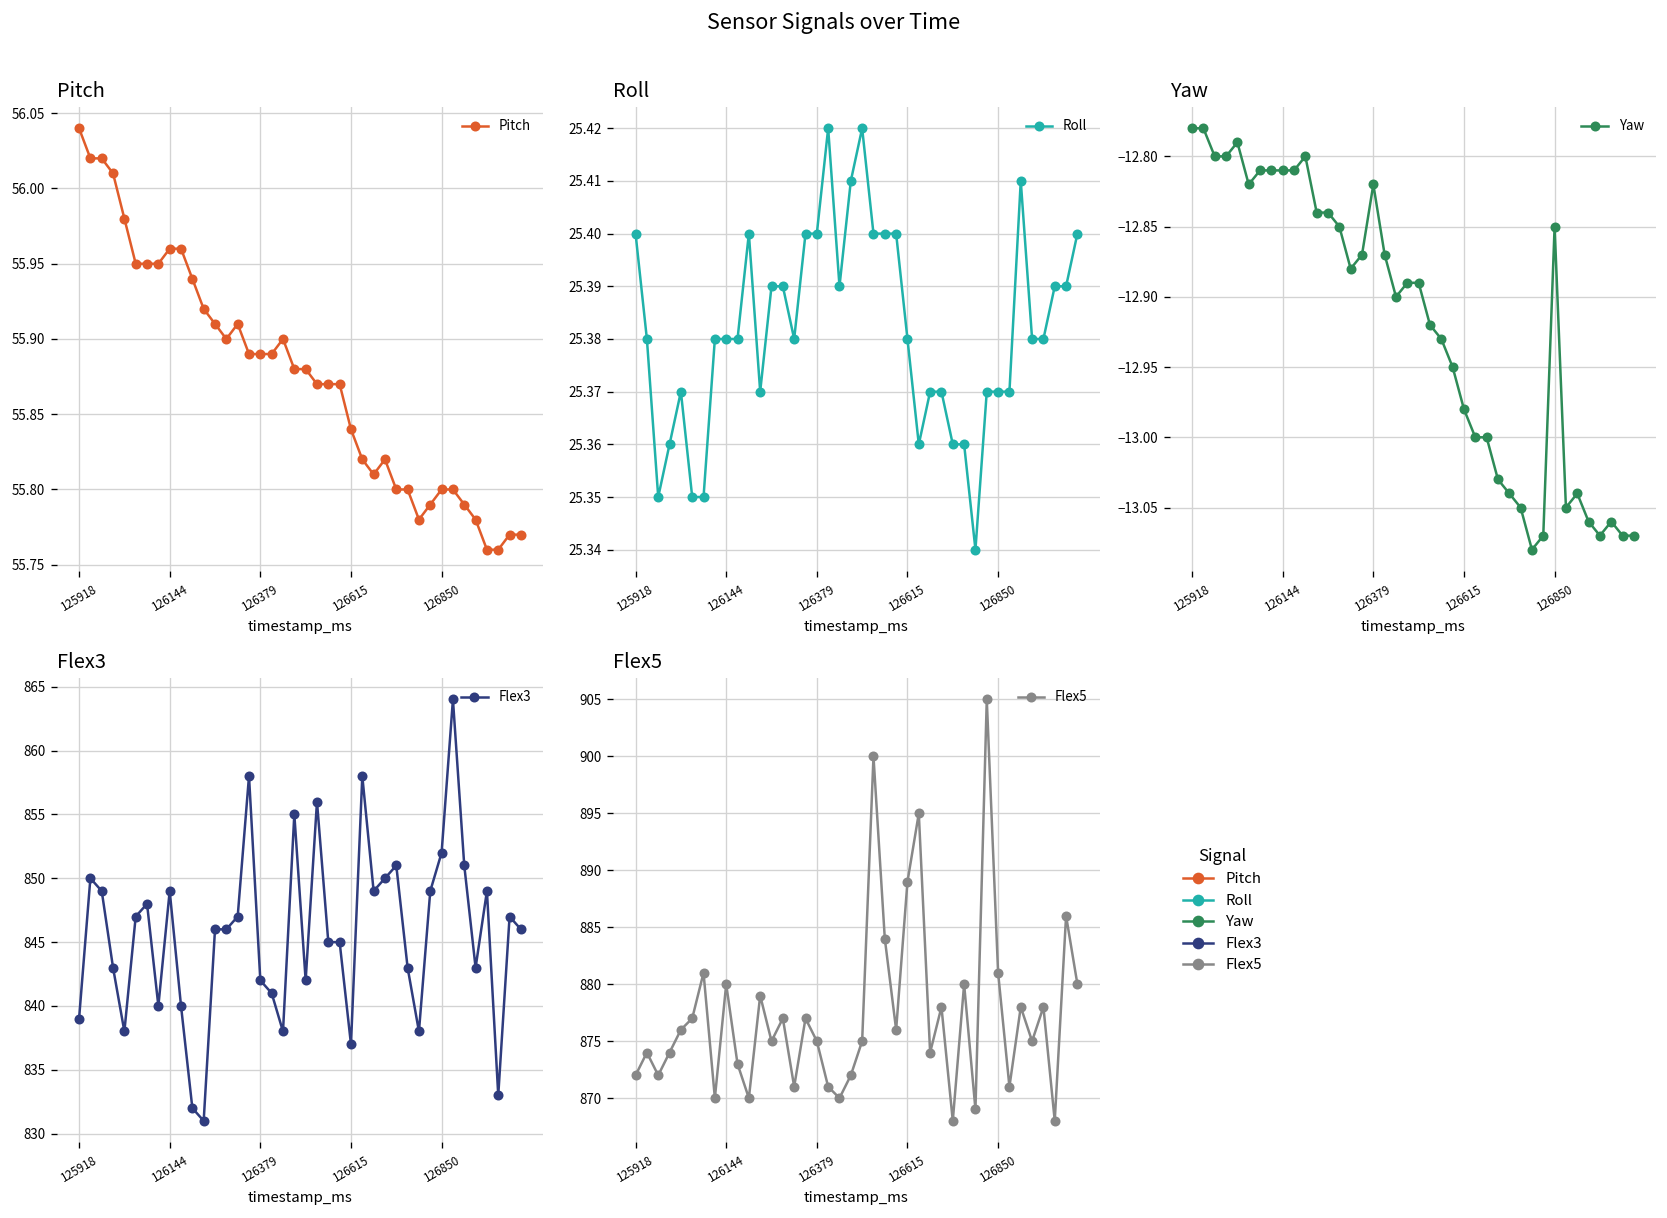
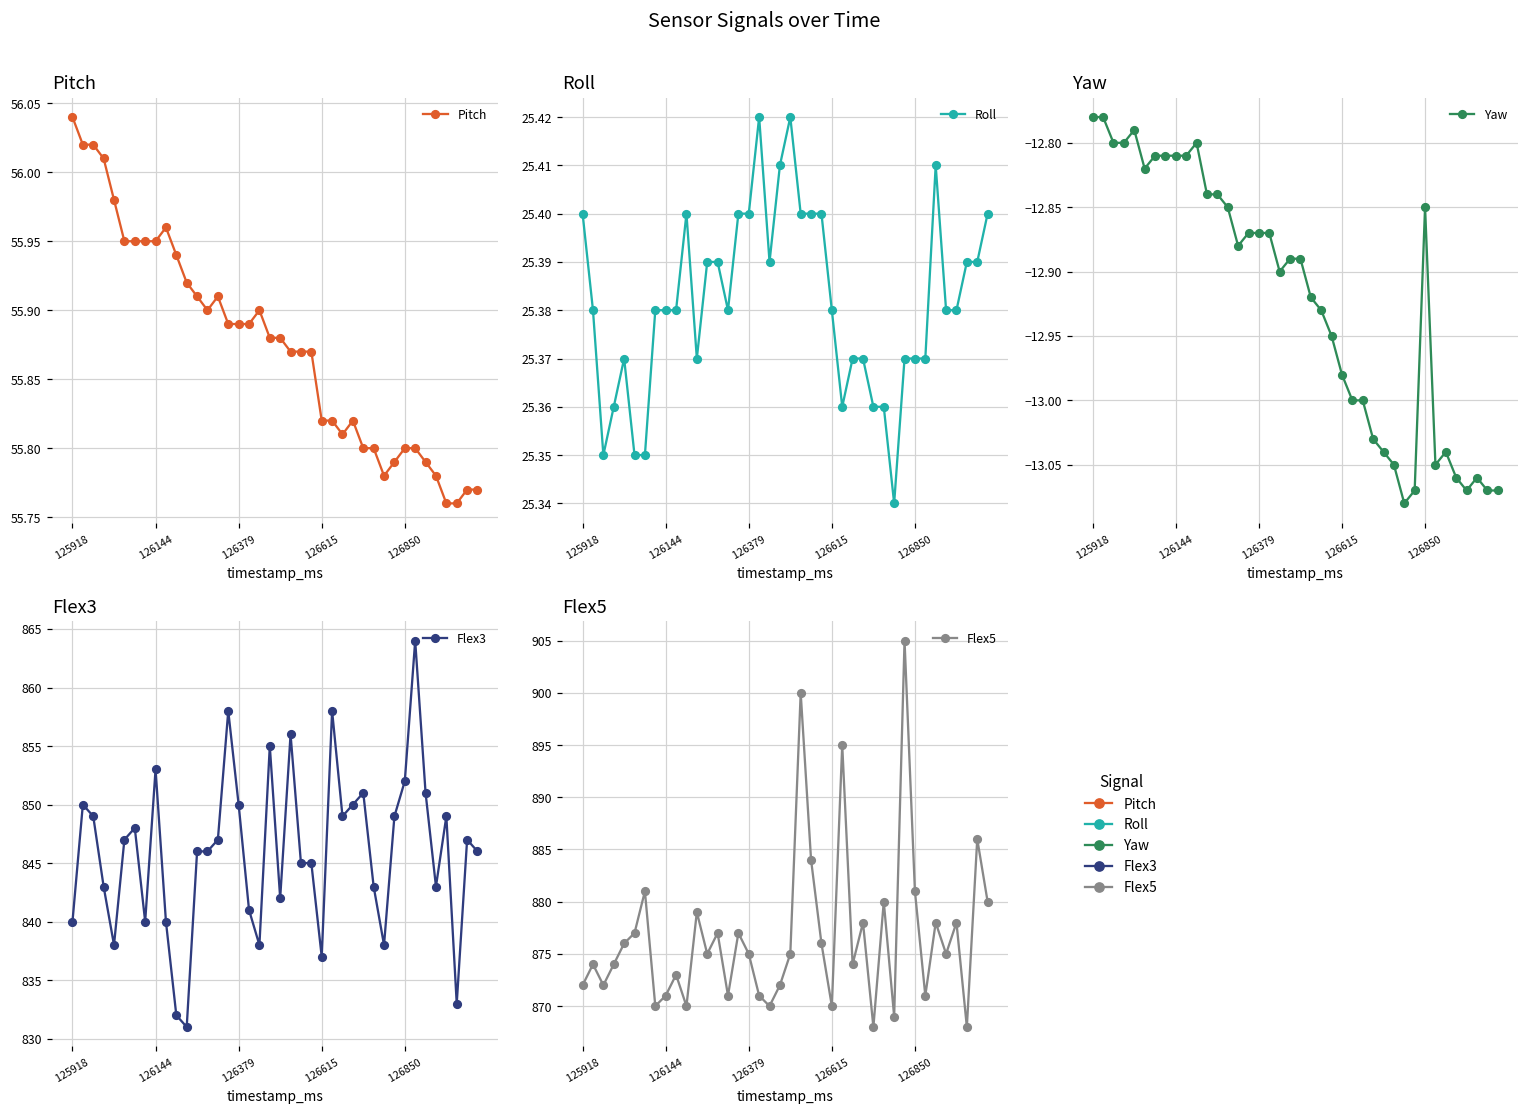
Pitch, 126144: 55.96 -> 55.95
Pitch, 126615: 55.84 -> 55.82
Yaw, 126379: -12.82 -> -12.87
Flex3, 125918: 839 -> 840
Flex3, 126144: 849 -> 853
Flex3, 126379: 842 -> 850
Flex5, 126144: 880 -> 871
Flex5, 126615: 889 -> 870
